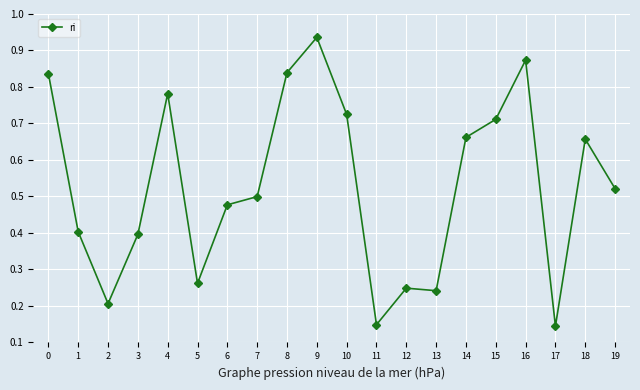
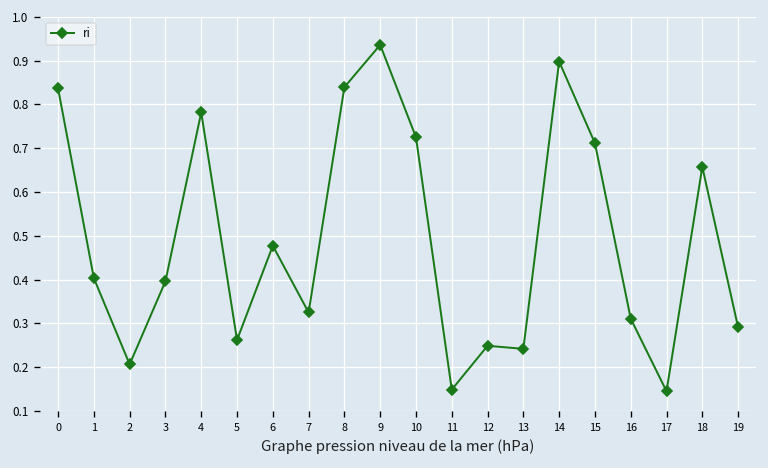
7: 0.50 -> 0.32
14: 0.66 -> 0.90
16: 0.87 -> 0.31
19: 0.52 -> 0.29
